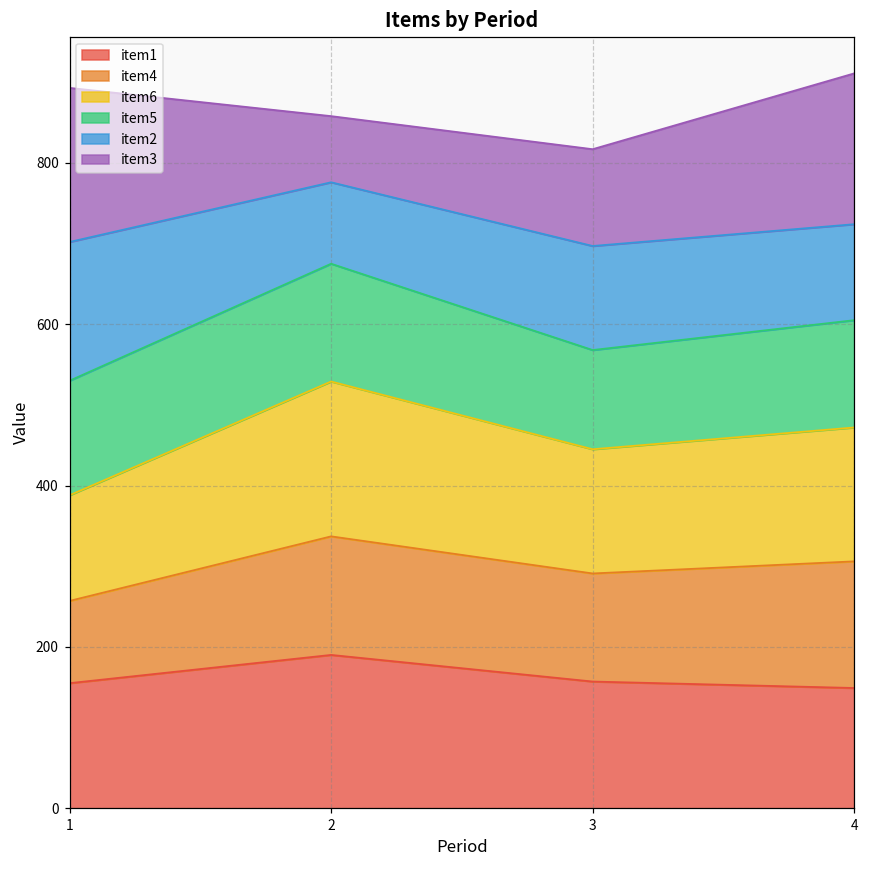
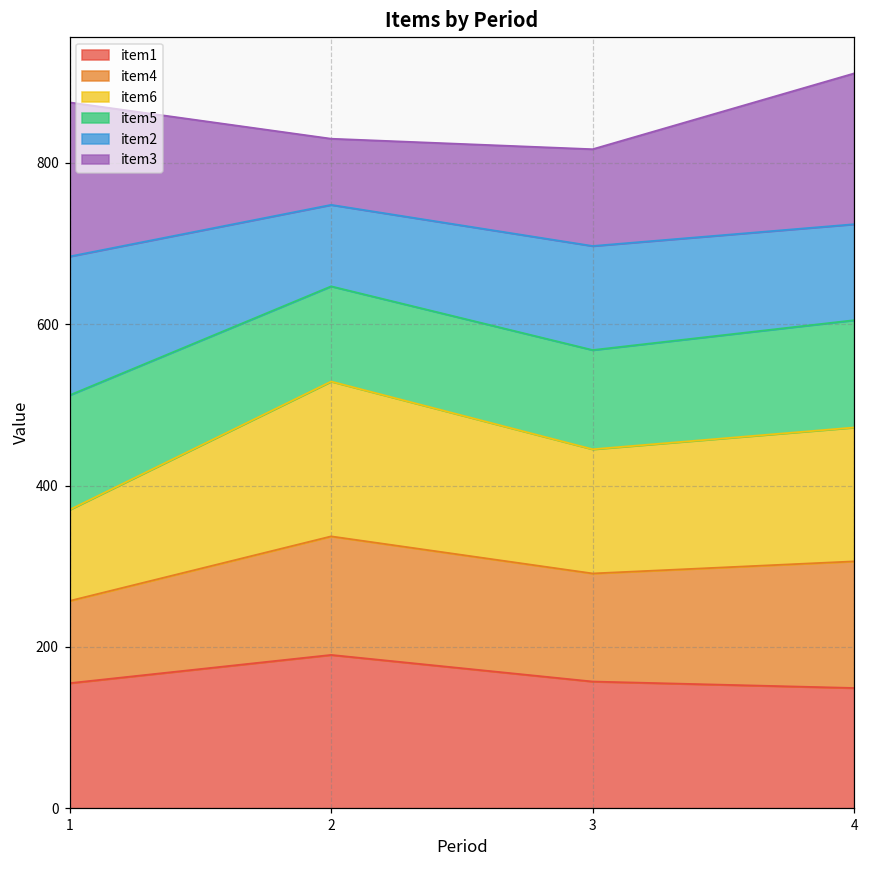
item6, 1: 130 -> 110
item5, 2: 150 -> 120
